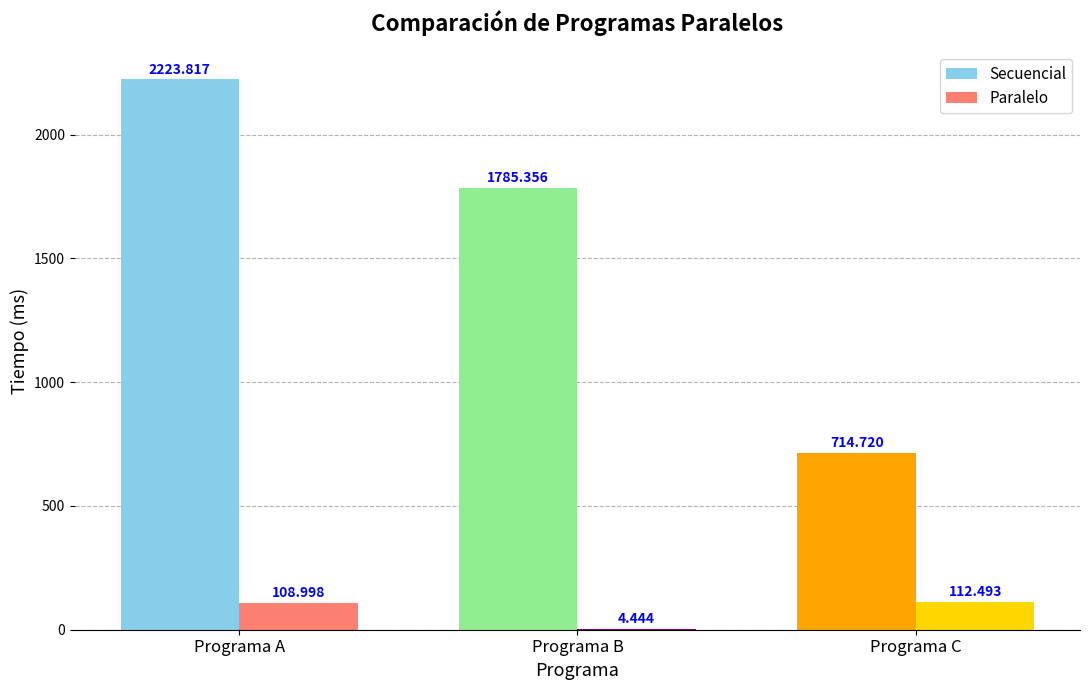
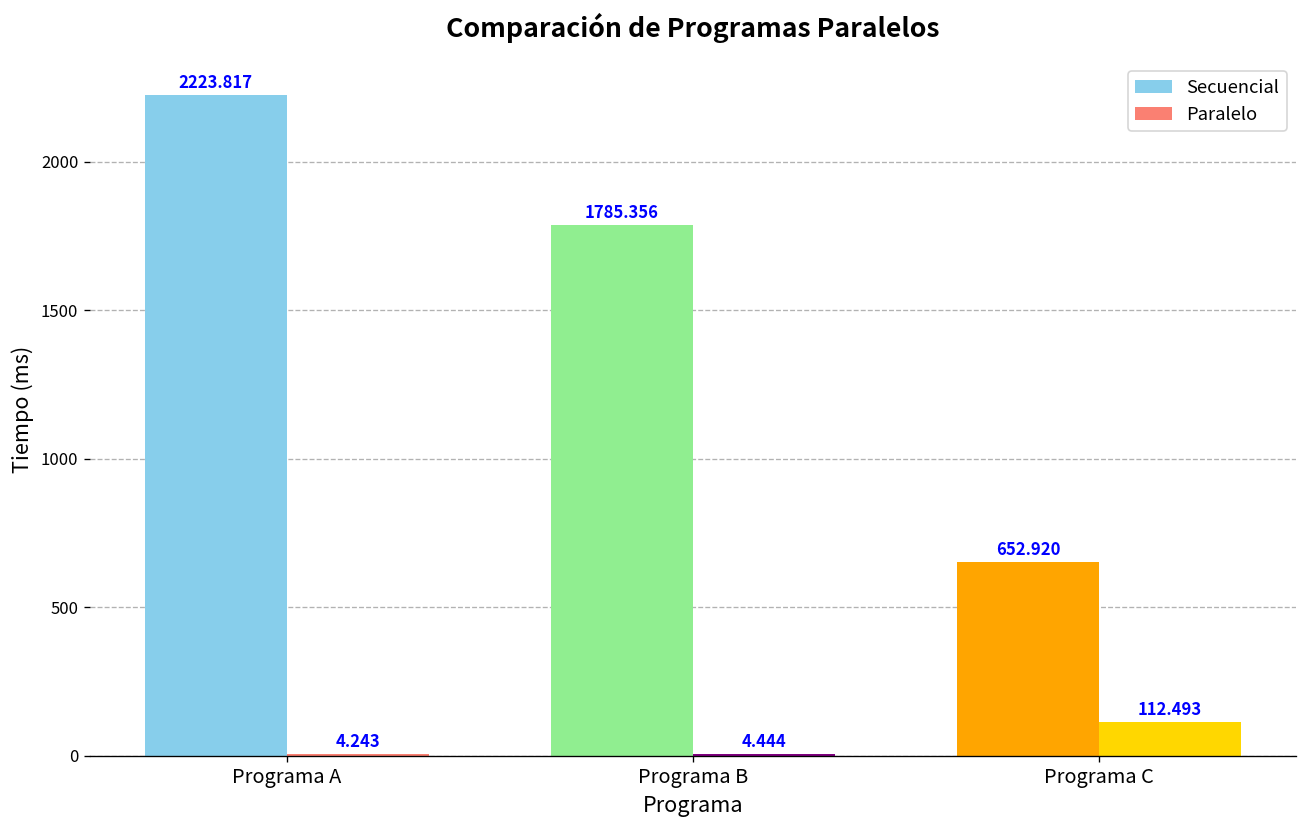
Paralelo, Programa A: 108.998 -> 4.243
Secuencial, Programa C: 714.720 -> 652.920
